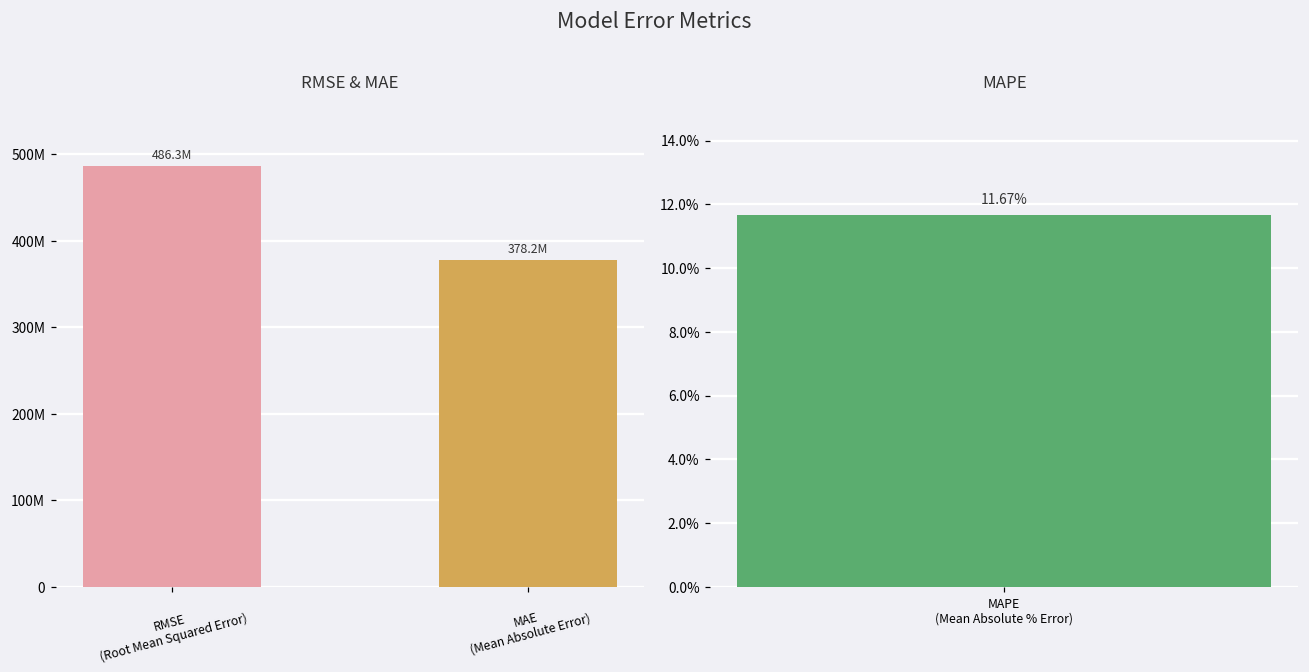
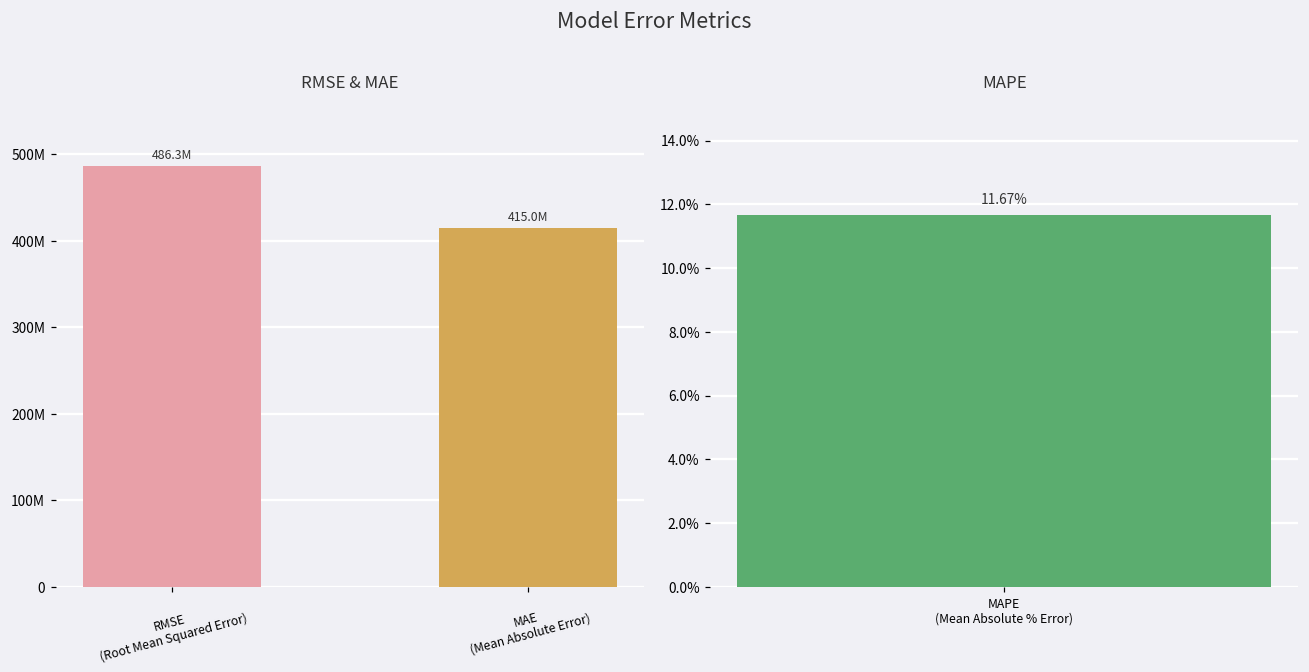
RMSE & MAE, MAE (Mean Absolute Error): 378.2M -> 415.0M
